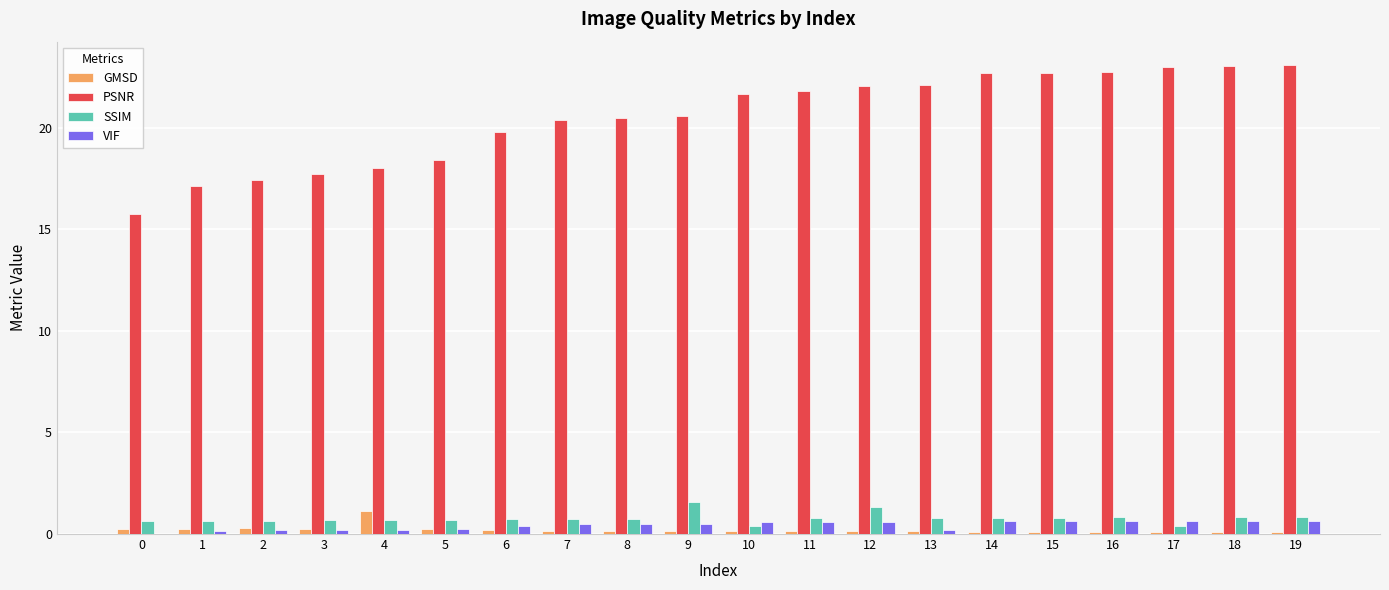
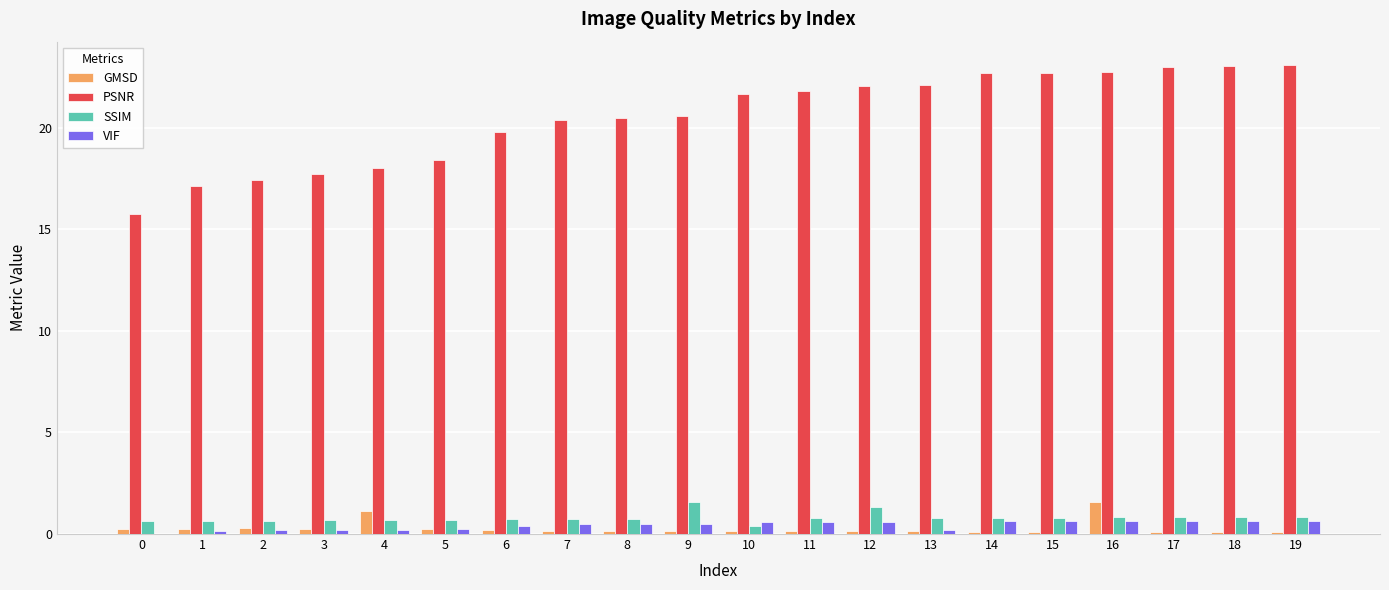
GMSD, 16: 0.1 -> 1.6
SSIM, 17: 0.4 -> 0.8
